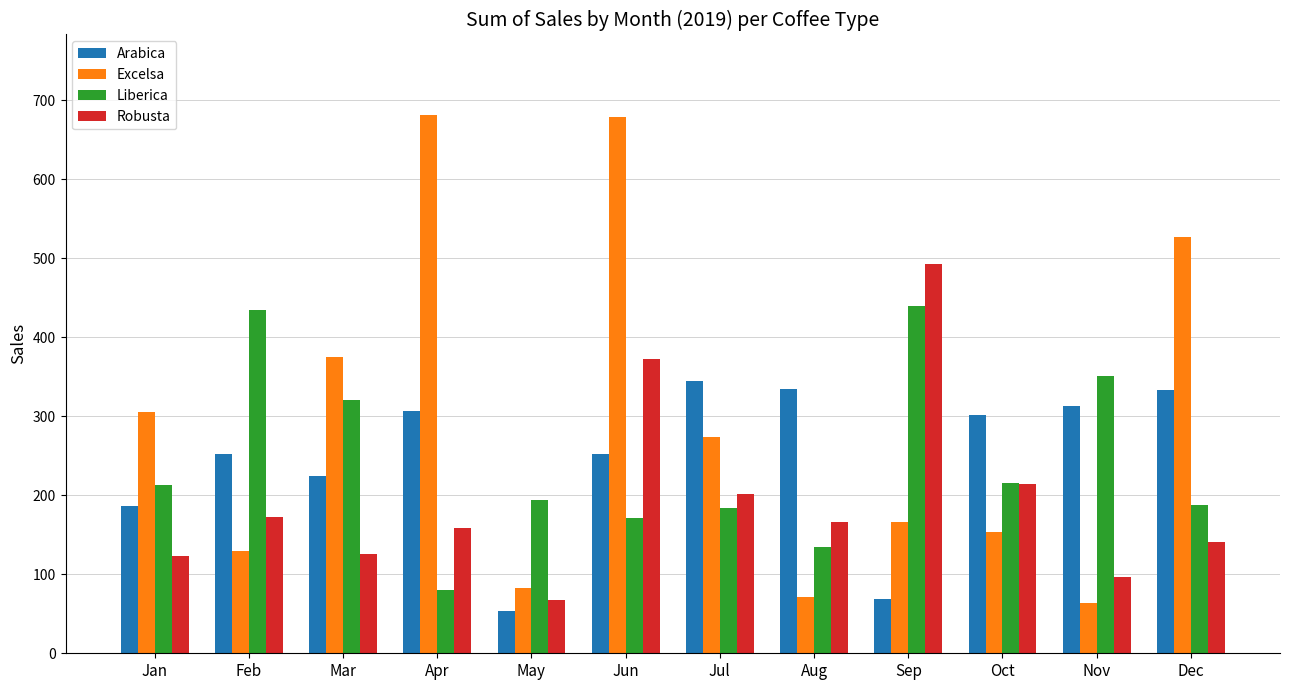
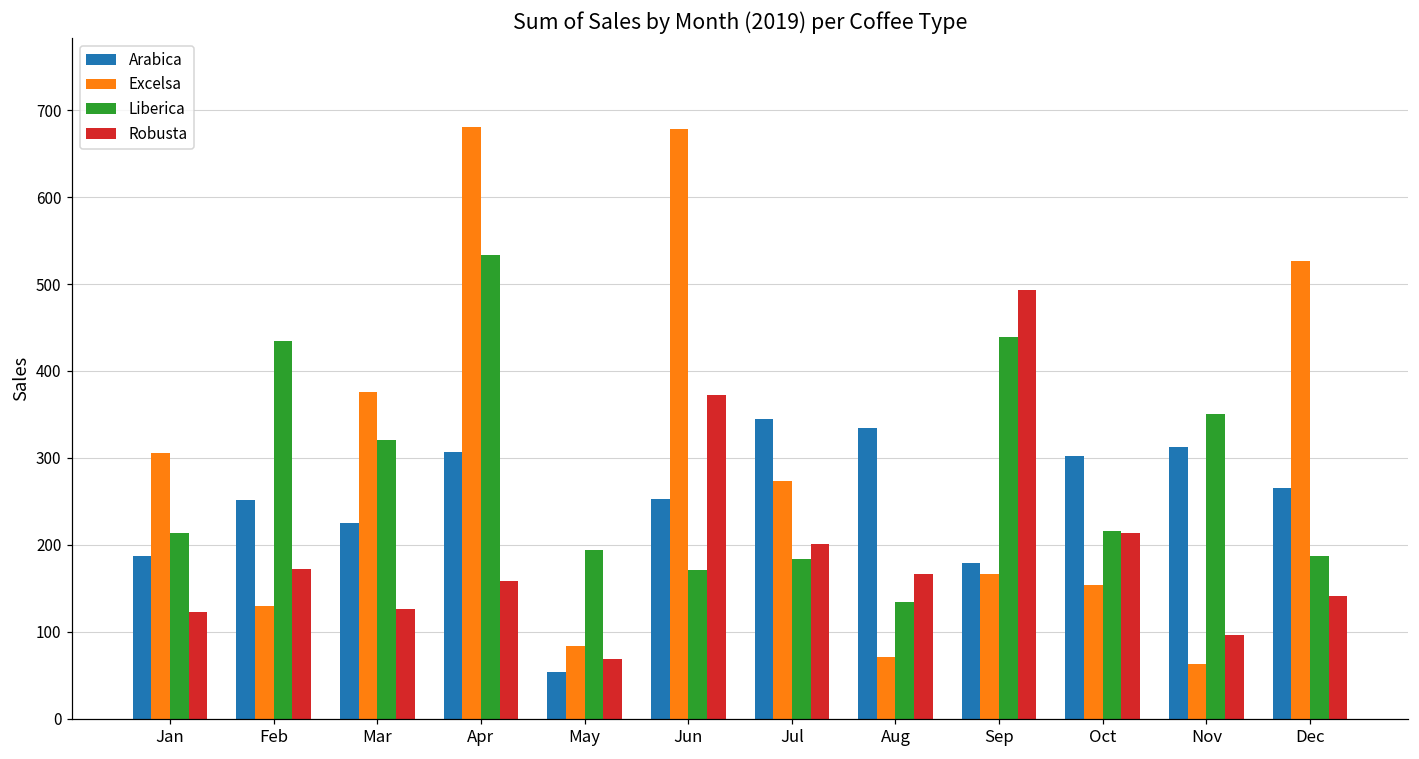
Liberica, Apr: 80 -> 530
Arabica, Sep: 70 -> 180
Arabica, Dec: 330 -> 270
